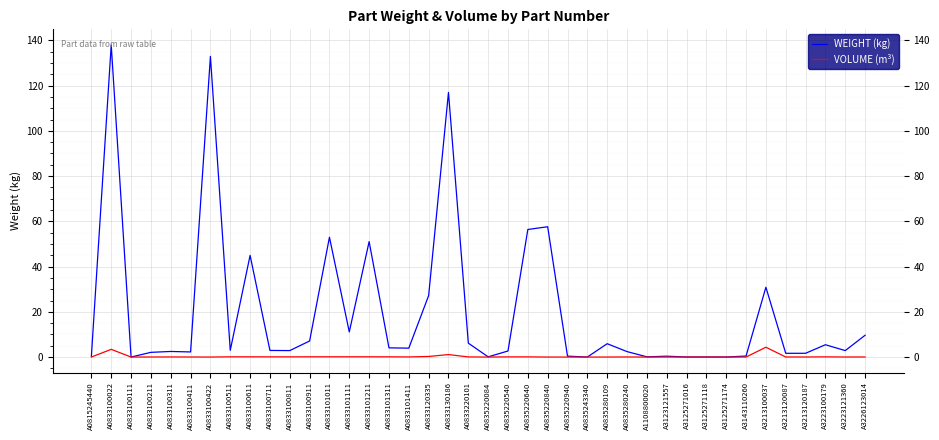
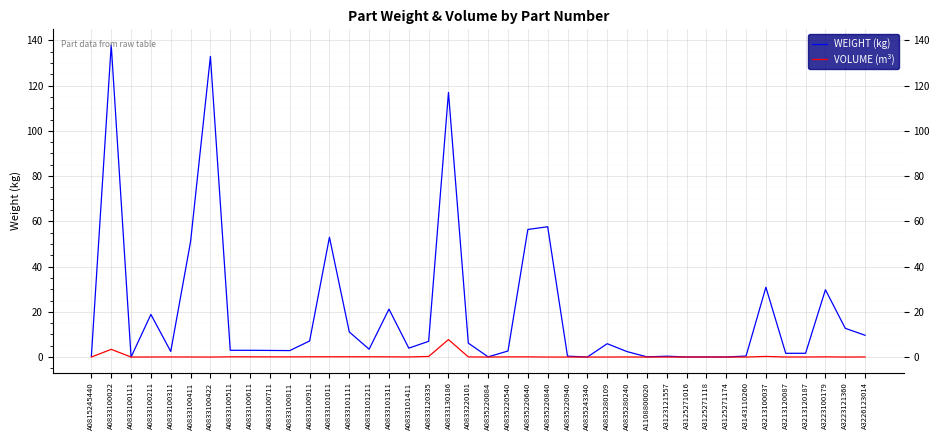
WEIGHT (kg), A0833100211: 2 -> 19
WEIGHT (kg), A0833100411: 2 -> 51
WEIGHT (kg), A0833100611: 45 -> 3
WEIGHT (kg), A0833101211: 51 -> 3
WEIGHT (kg), A0833101311: 4 -> 21
WEIGHT (kg), A0833120335: 27 -> 7
VOLUME (m³), A0833130186: 1 -> 8
VOLUME (m³), A3213100037: 4 -> 0
WEIGHT (kg), A3223100179: 5 -> 30
WEIGHT (kg), A3223121360: 3 -> 13
